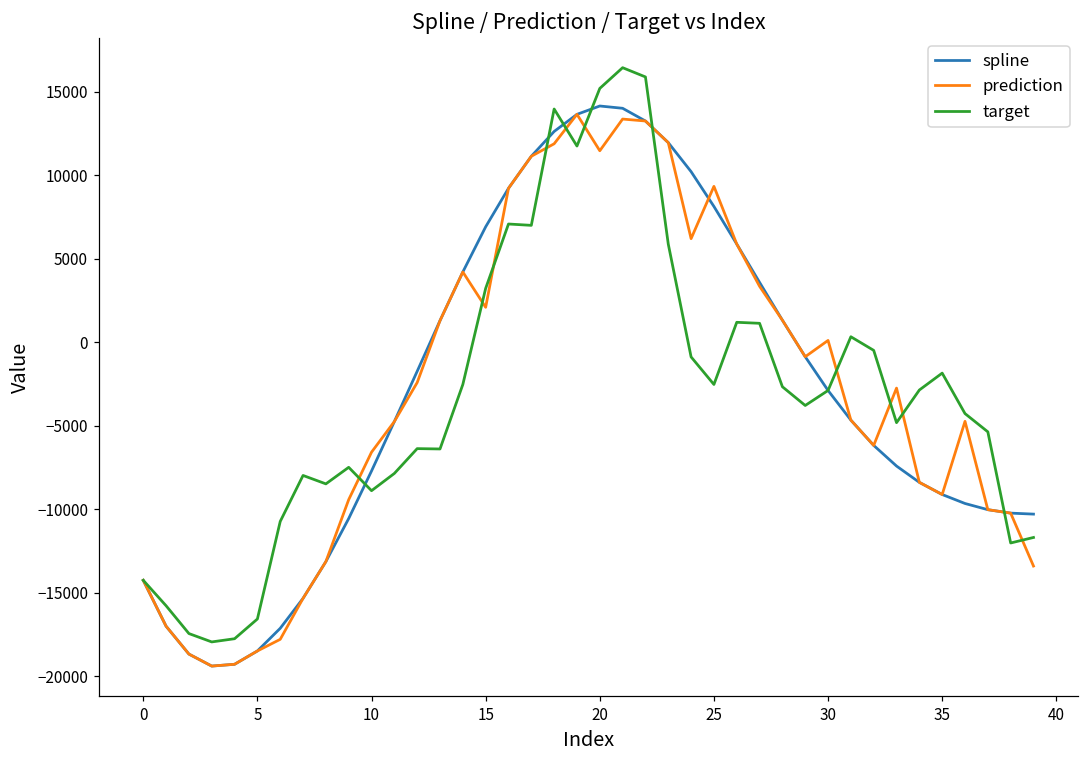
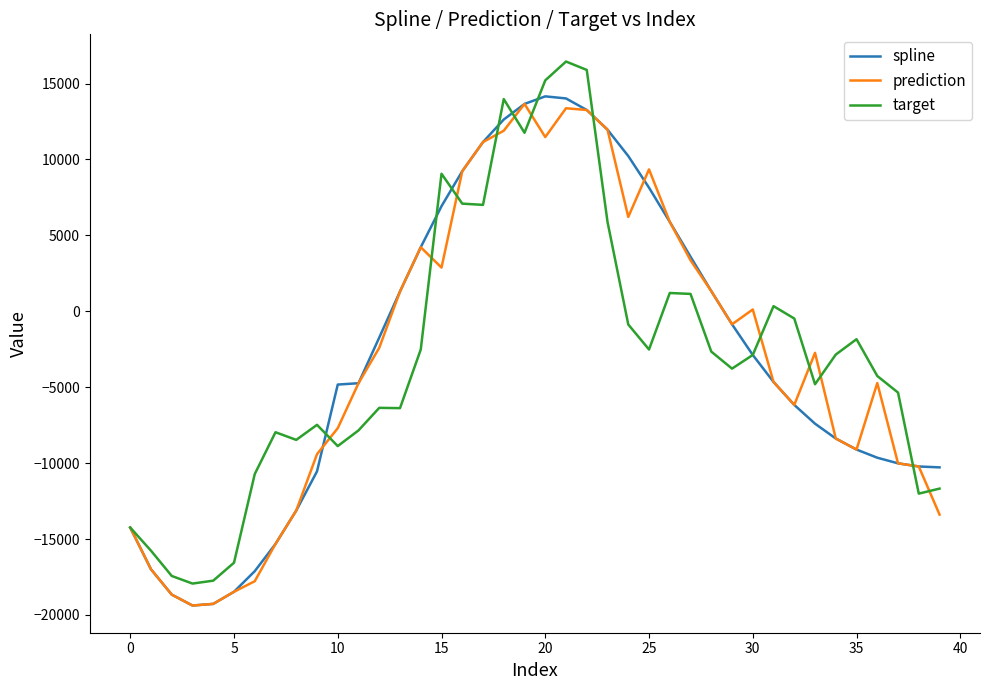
spline, 10: -7700 -> -4800
prediction, 10: -6600 -> -7700
prediction, 15: 2100 -> 2900
target, 15: 3200 -> 9100
